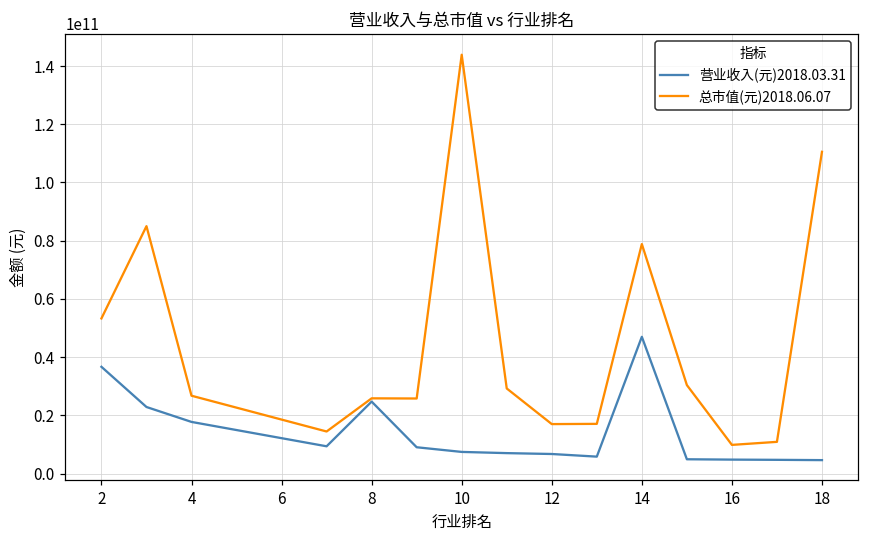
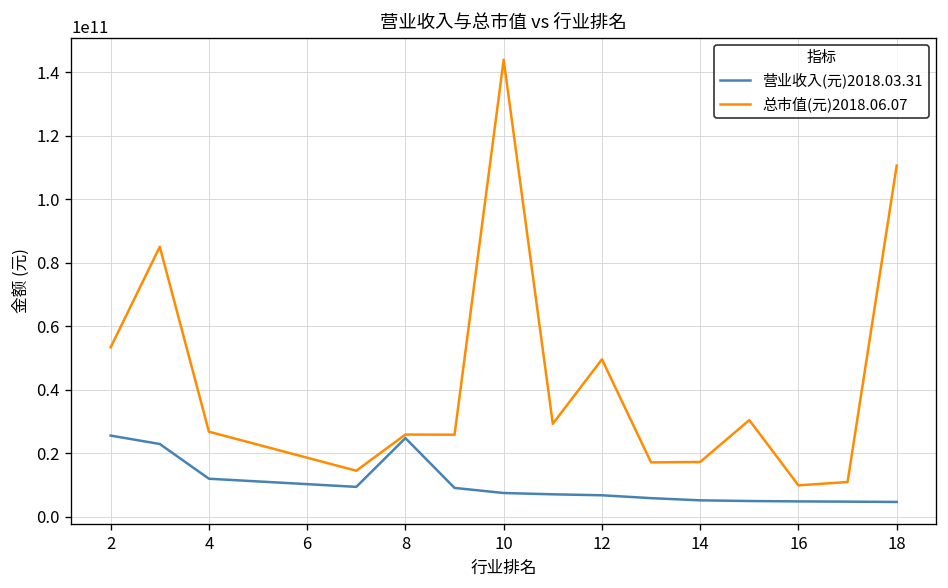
营业收入(元)2018.03.31, 2: 37000000000 -> 26000000000
营业收入(元)2018.03.31, 4: 18000000000 -> 12000000000
总市值(元)2018.06.07, 12: 17000000000 -> 50000000000
营业收入(元)2018.03.31, 14: 47000000000 -> 5000000000
总市值(元)2018.06.07, 14: 79000000000 -> 17000000000
